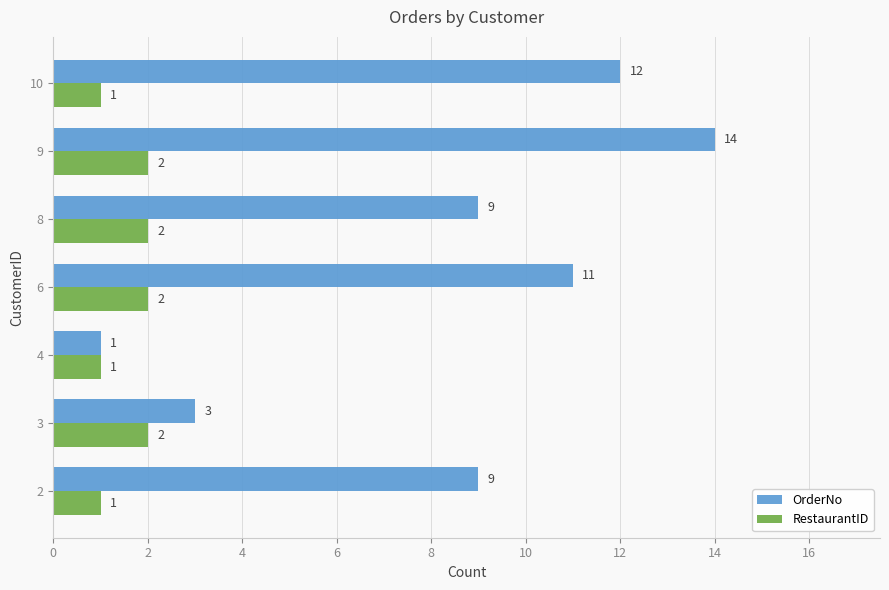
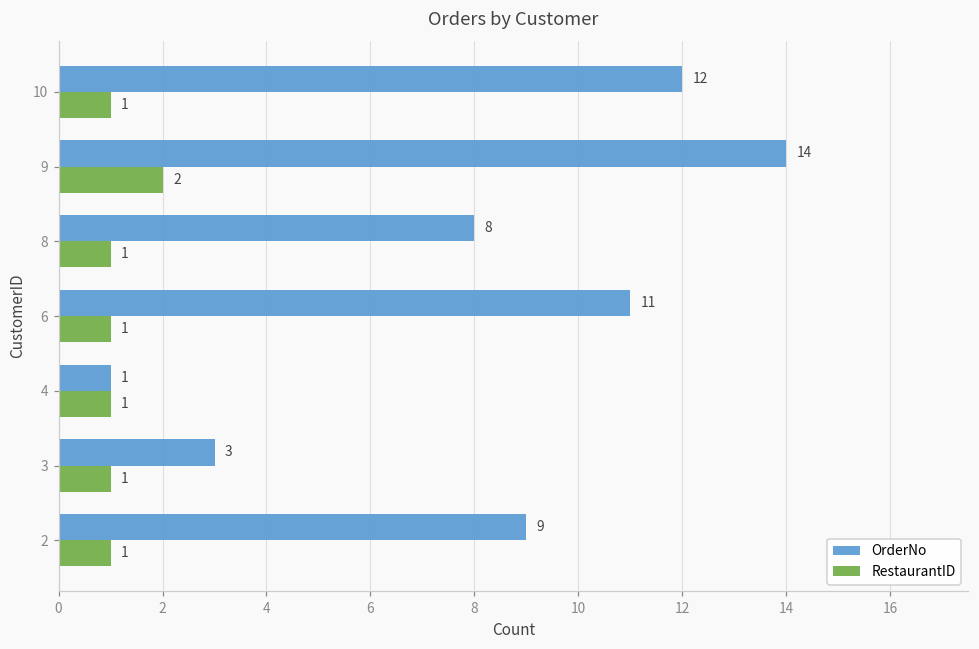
OrderNo, 8: 9 -> 8
RestaurantID, 8: 2 -> 1
RestaurantID, 6: 2 -> 1
RestaurantID, 3: 2 -> 1
